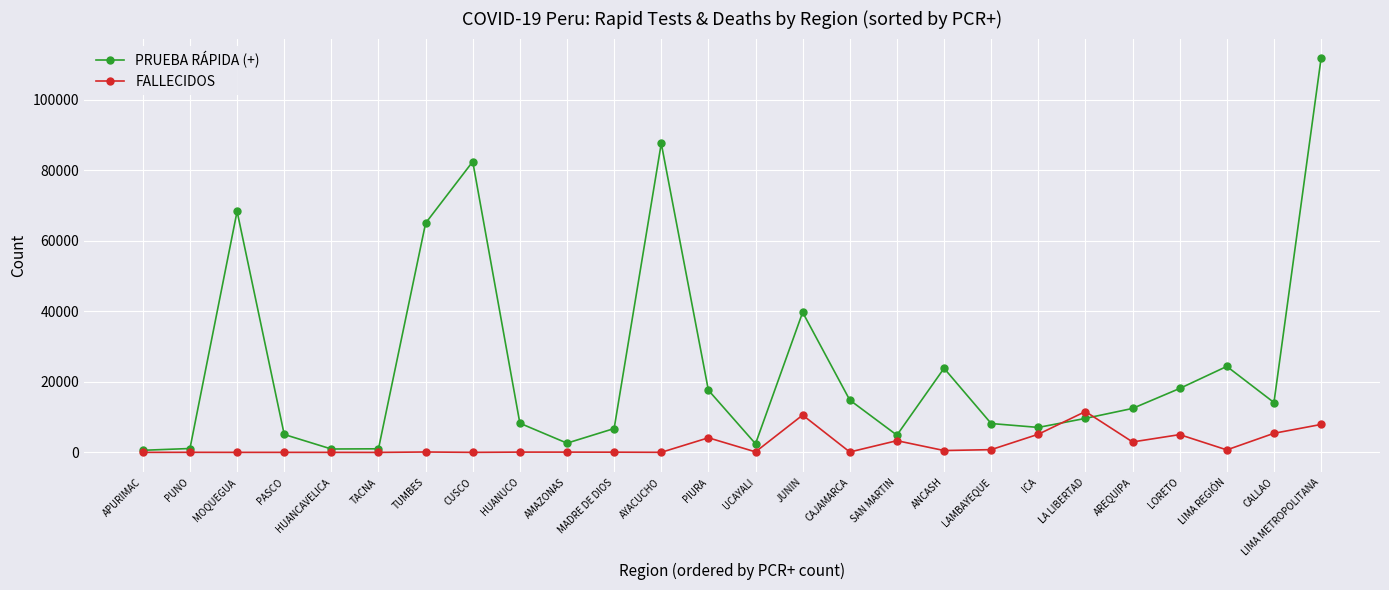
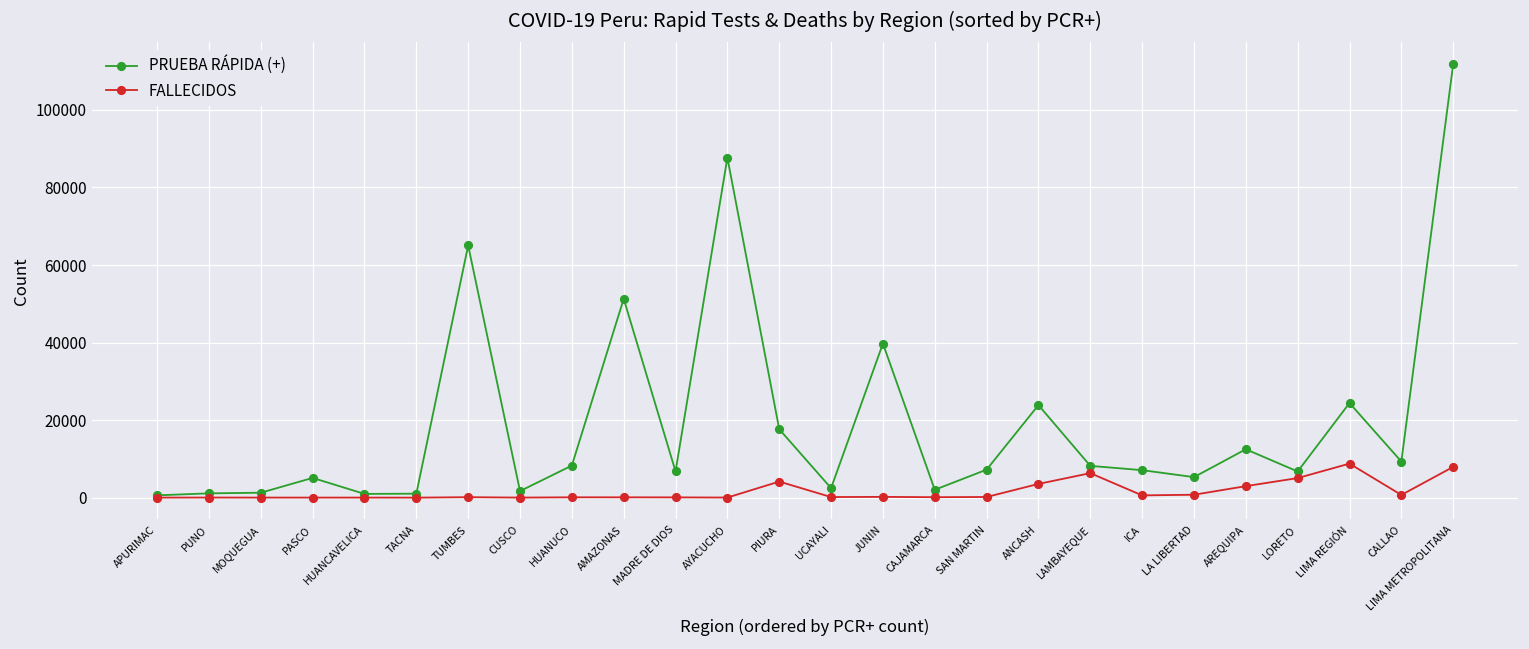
PRUEBA RÁPIDA (+), MOQUEGUA: 68000 -> 1000
PRUEBA RÁPIDA (+), CUSCO: 83000 -> 2000
PRUEBA RÁPIDA (+), AMAZONAS: 3000 -> 51000
FALLECIDOS, JUNIN: 11000 -> 0
PRUEBA RÁPIDA (+), CAJAMARCA: 15000 -> 2000
PRUEBA RÁPIDA (+), SAN MARTIN: 5000 -> 7000
FALLECIDOS, SAN MARTIN: 3000 -> 0
FALLECIDOS, ANCASH: 1000 -> 4000
FALLECIDOS, LAMBAYEQUE: 1000 -> 6000
FALLECIDOS, ICA: 5000 -> 1000
PRUEBA RÁPIDA (+), LA LIBERTAD: 10000 -> 5000
FALLECIDOS, LA LIBERTAD: 12000 -> 1000
PRUEBA RÁPIDA (+), LORETO: 18000 -> 7000
FALLECIDOS, LIMA REGIÓN: 1000 -> 9000
PRUEBA RÁPIDA (+), CALLAO: 14000 -> 9000
FALLECIDOS, CALLAO: 5000 -> 1000
